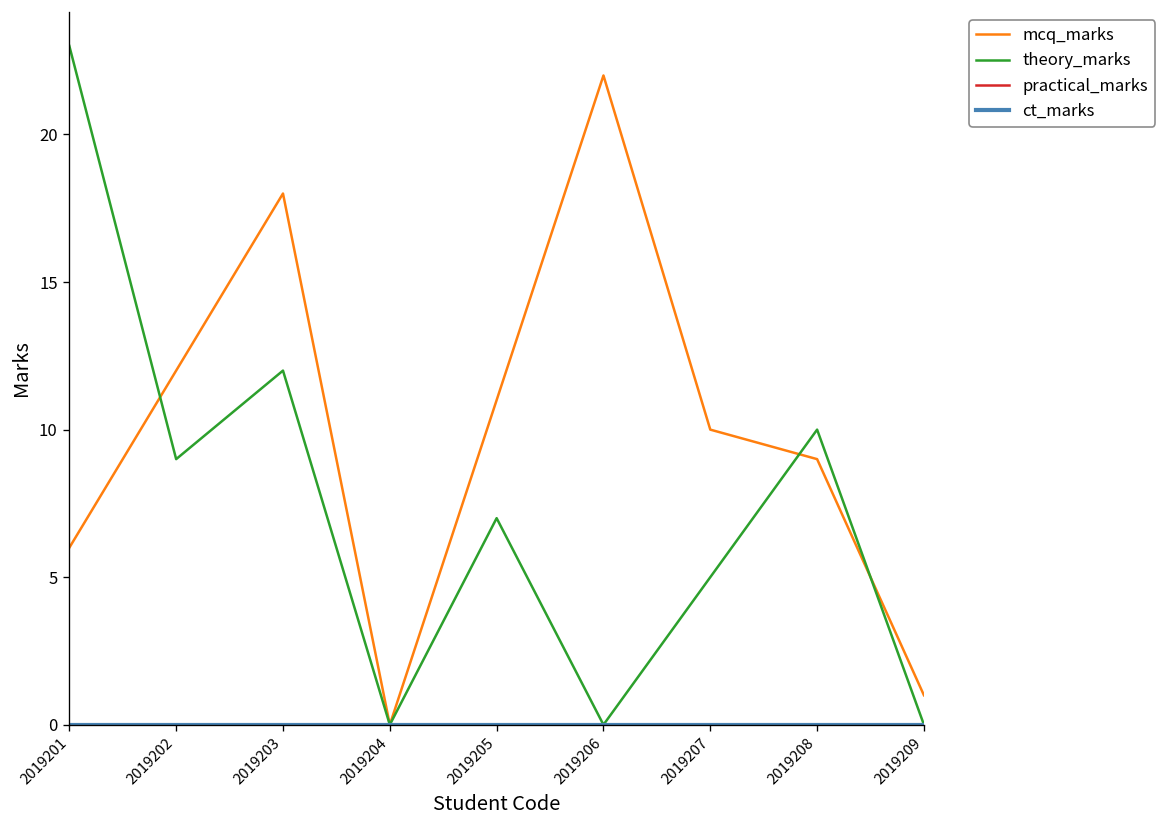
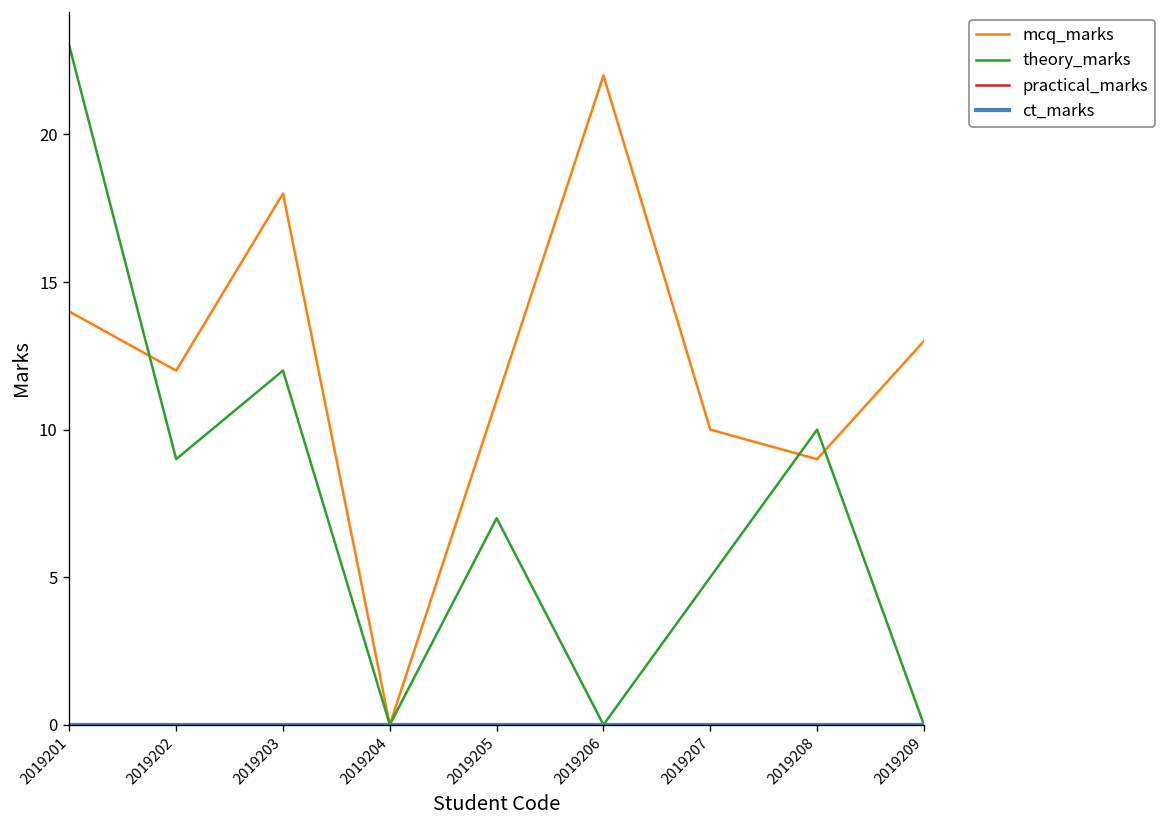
mcq_marks, 2019201: 6 -> 14
mcq_marks, 2019209: 1 -> 13
